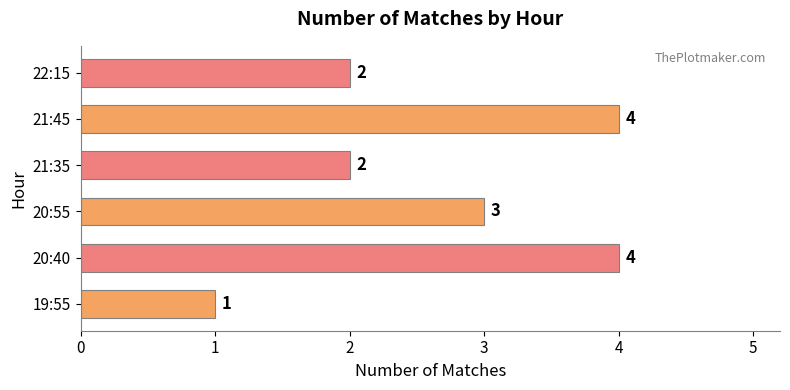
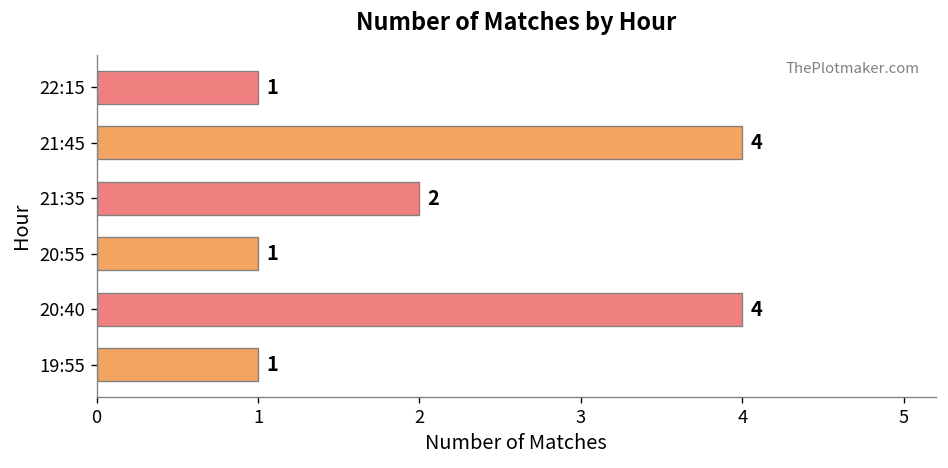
22:15: 2 -> 1
20:55: 3 -> 1
